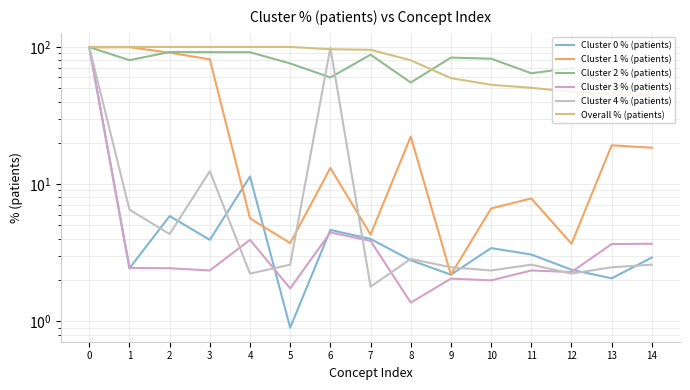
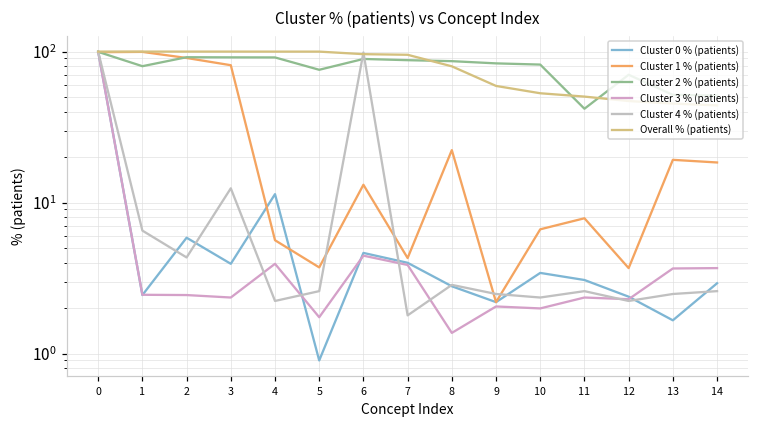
Cluster 2 % (patients), 6: 60 -> 90
Cluster 2 % (patients), 8: 55 -> 90
Cluster 2 % (patients), 11: 60 -> 42
Cluster 0 % (patients), 13: 2.1 -> 1.7
